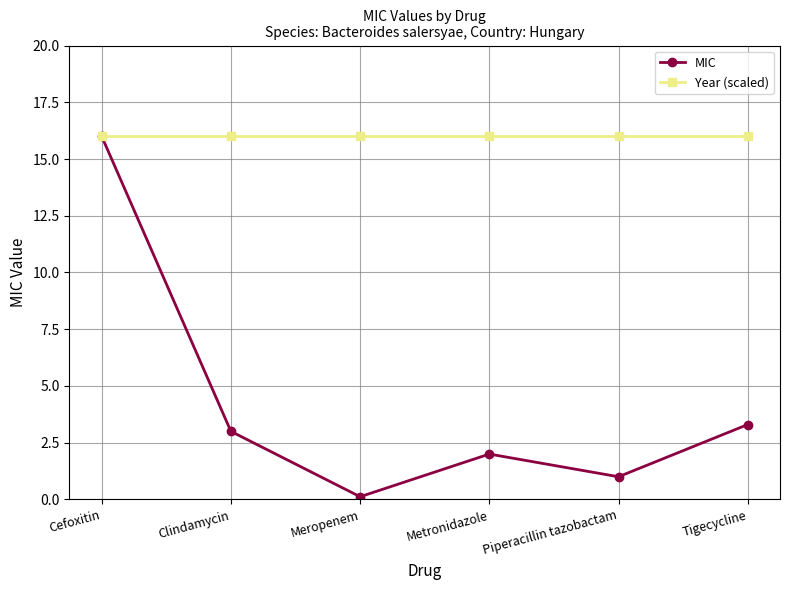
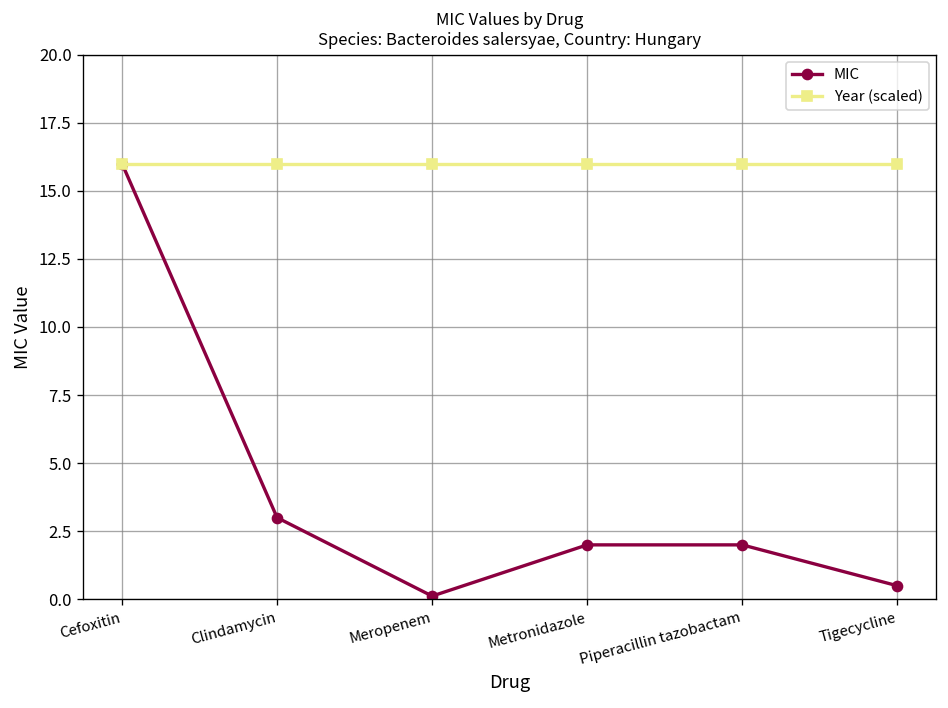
MIC, Piperacillin tazobactam: 1 -> 2
MIC, Tigecycline: 3.3 -> 0.5
